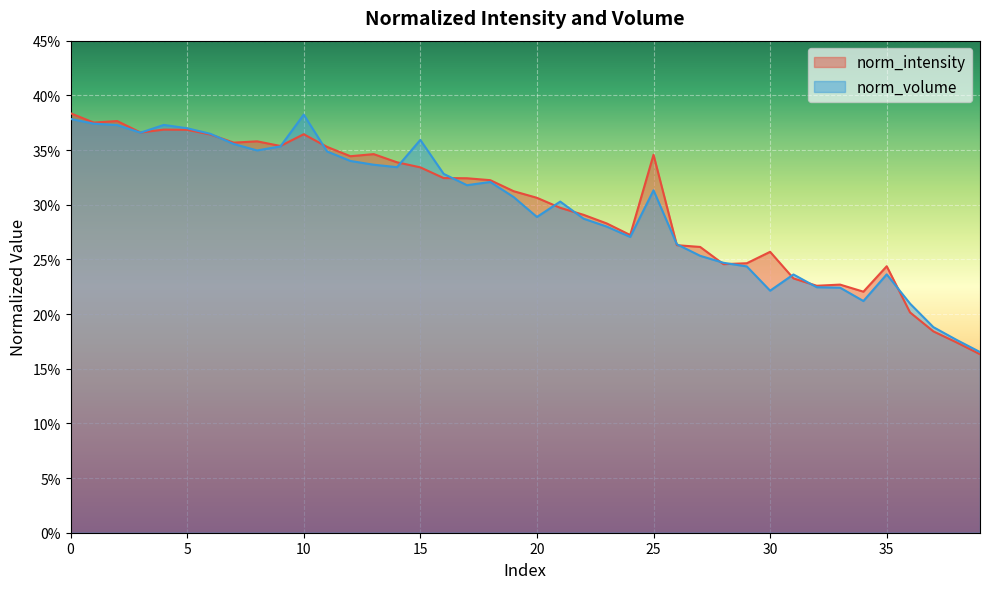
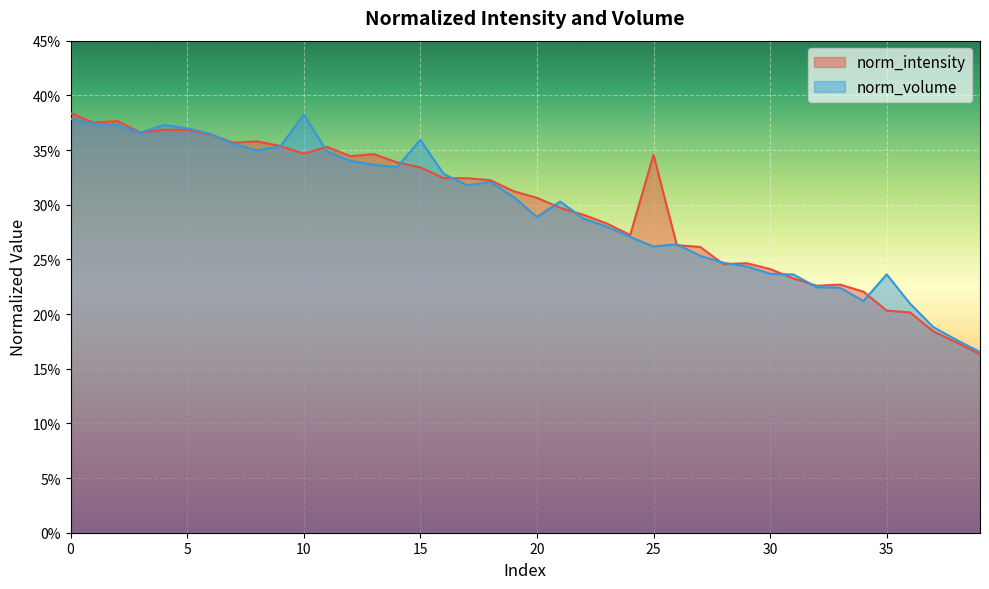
norm_intensity, 10: 36.4% -> 34.7%
norm_volume, 25: 31.3% -> 26.2%
norm_intensity, 30: 25.7% -> 24.1%
norm_volume, 30: 22.1% -> 23.7%
norm_intensity, 35: 24.4% -> 20.3%
